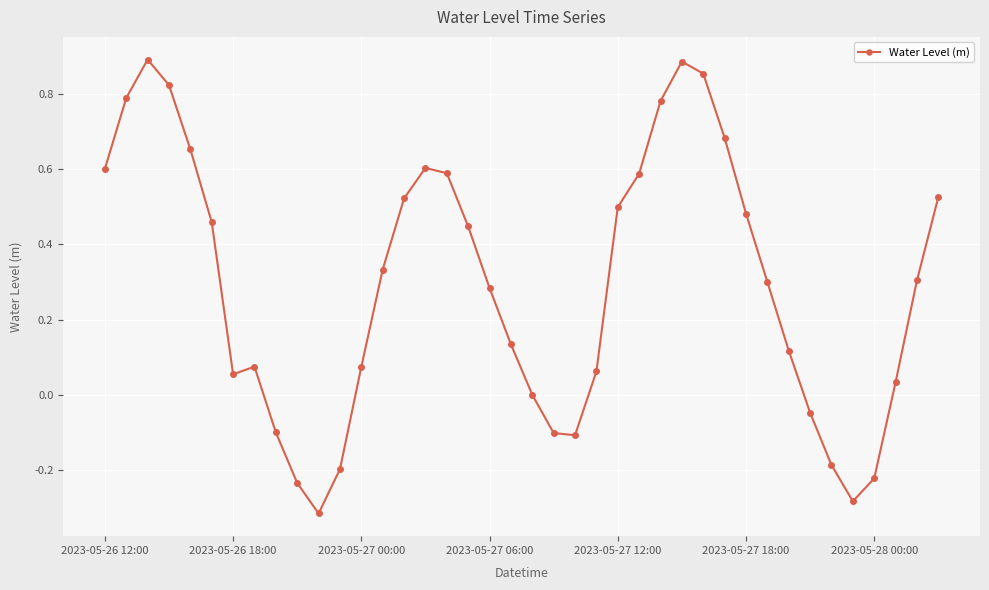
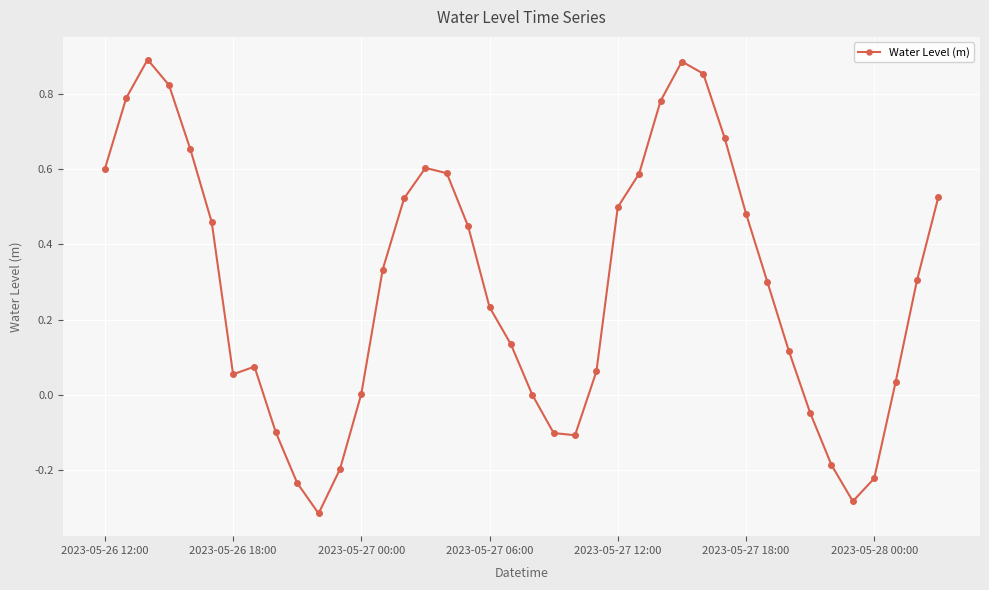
2023-05-27 00:00: 0.07 -> 0.00
2023-05-27 06:00: 0.28 -> 0.23
